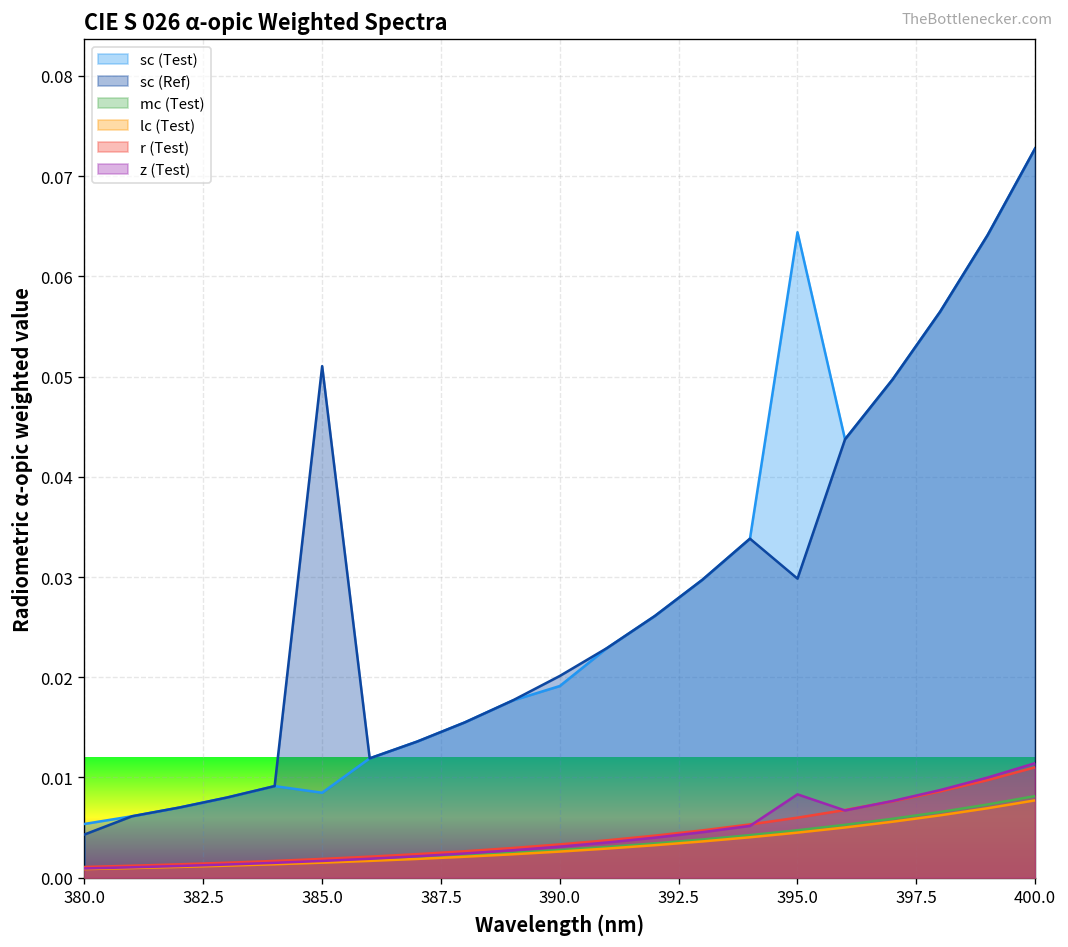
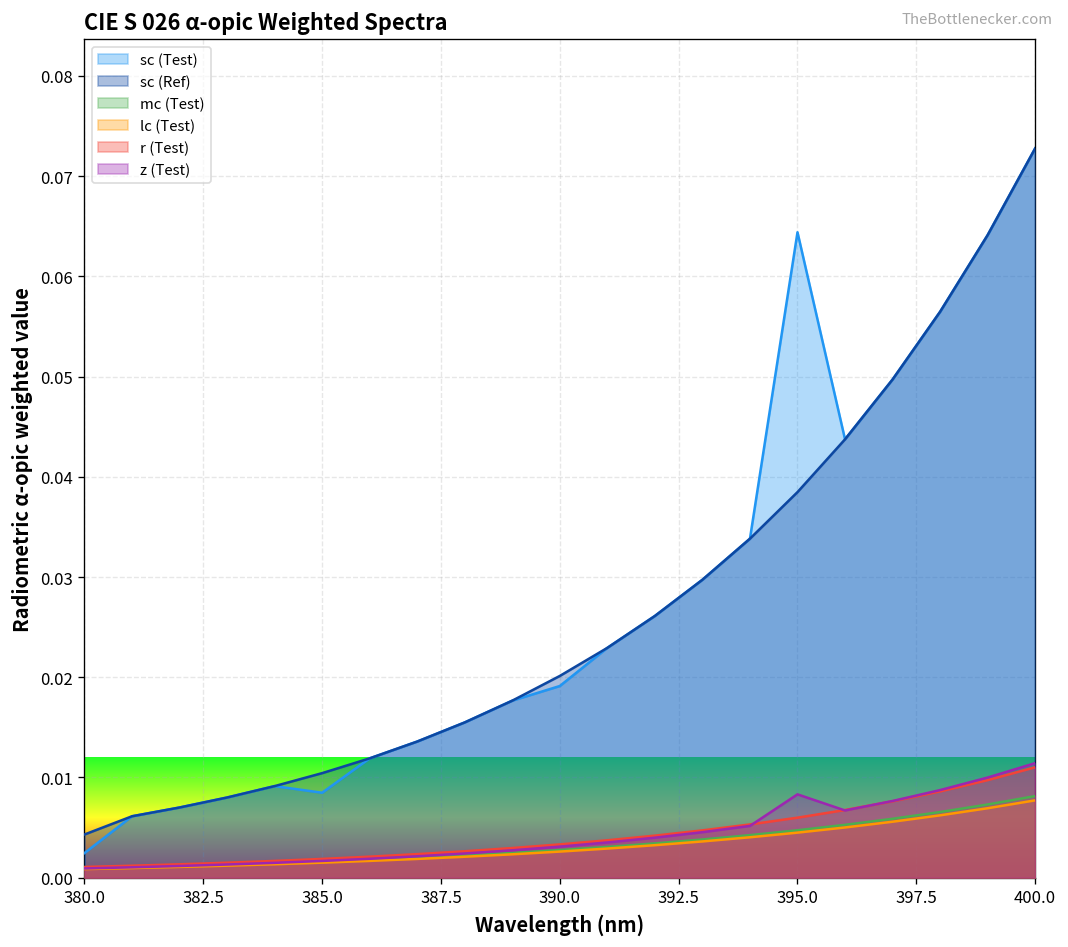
sc (Test), 380.0: 0.005 -> 0.002
sc (Ref), 385.0: 0.051 -> 0.010
sc (Ref), 395.0: 0.030 -> 0.038
